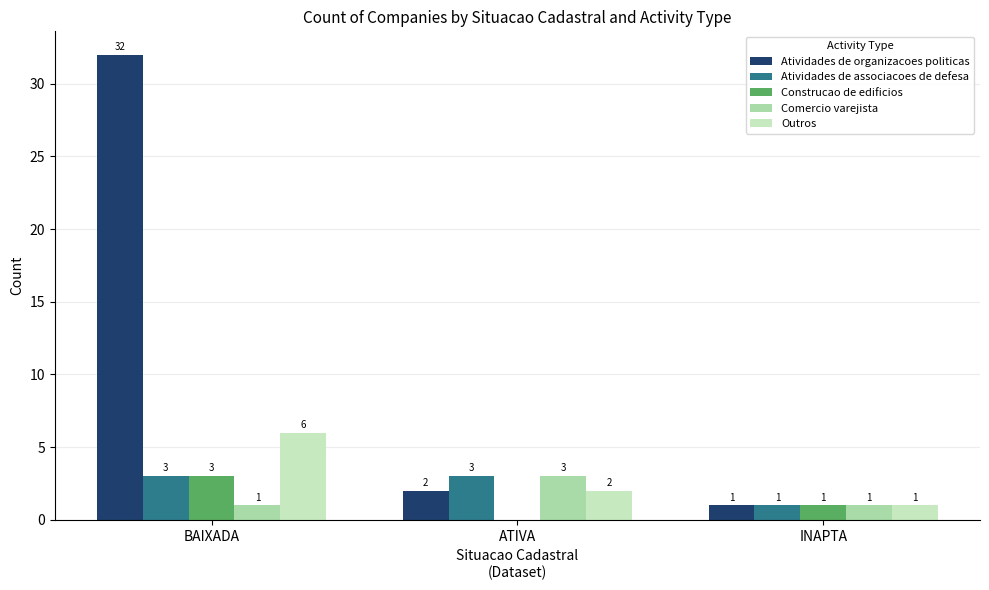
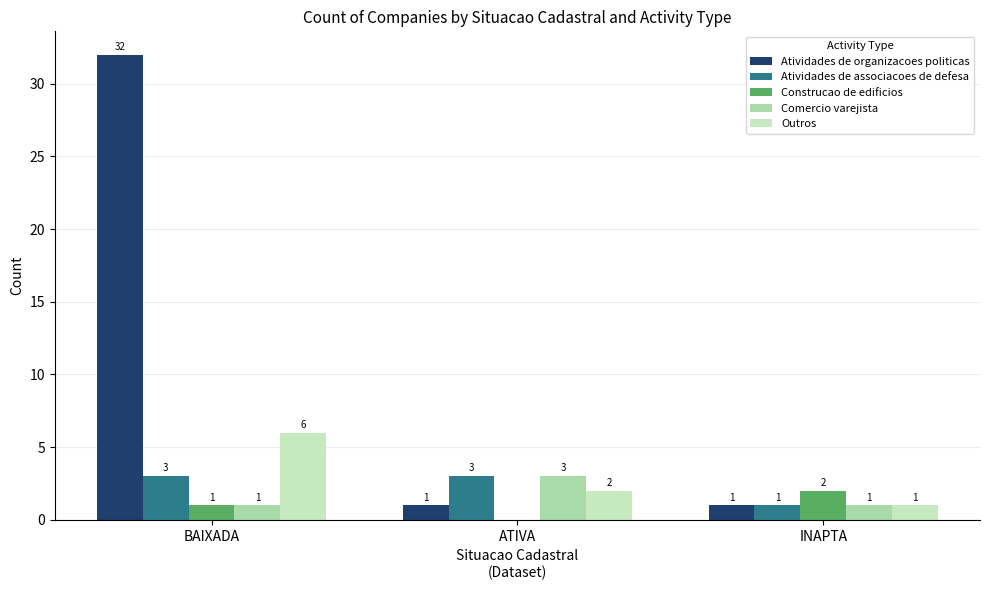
Construcao de edificios, BAIXADA: 3 -> 1
Atividades de organizacoes politicas, ATIVA: 2 -> 1
Construcao de edificios, INAPTA: 1 -> 2
